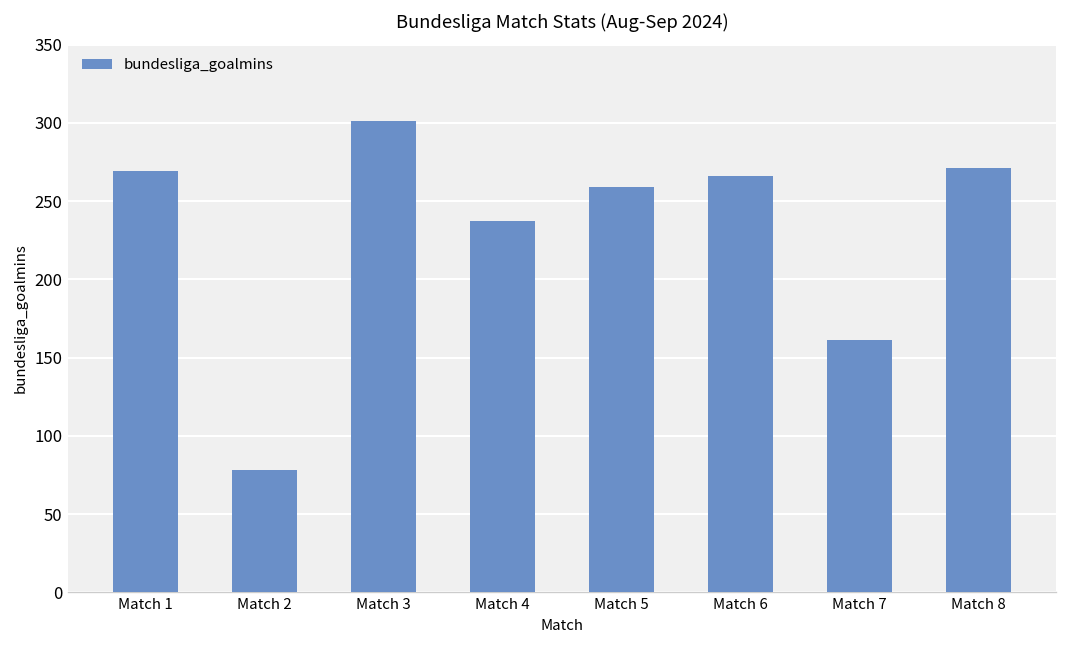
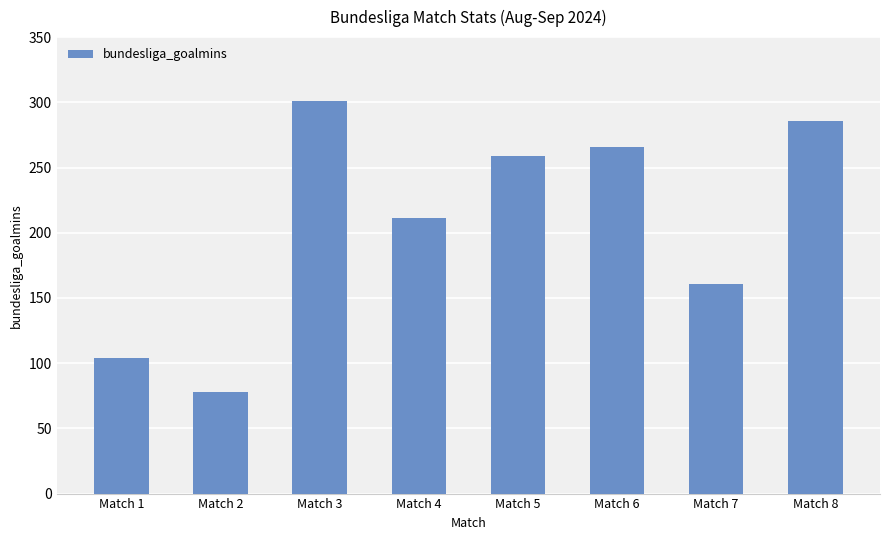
Match 1: 269 -> 104
Match 4: 237 -> 211
Match 8: 271 -> 286
